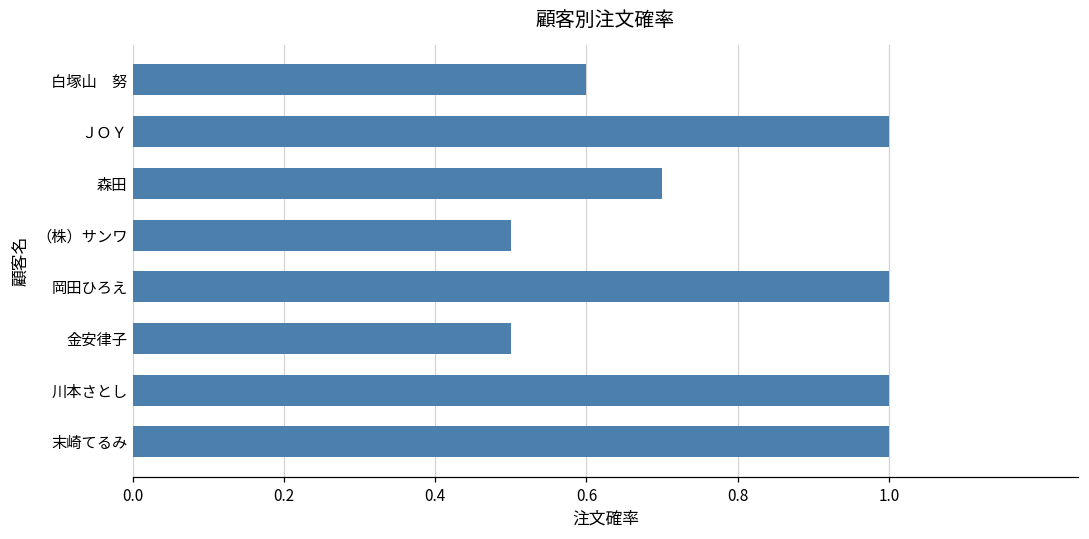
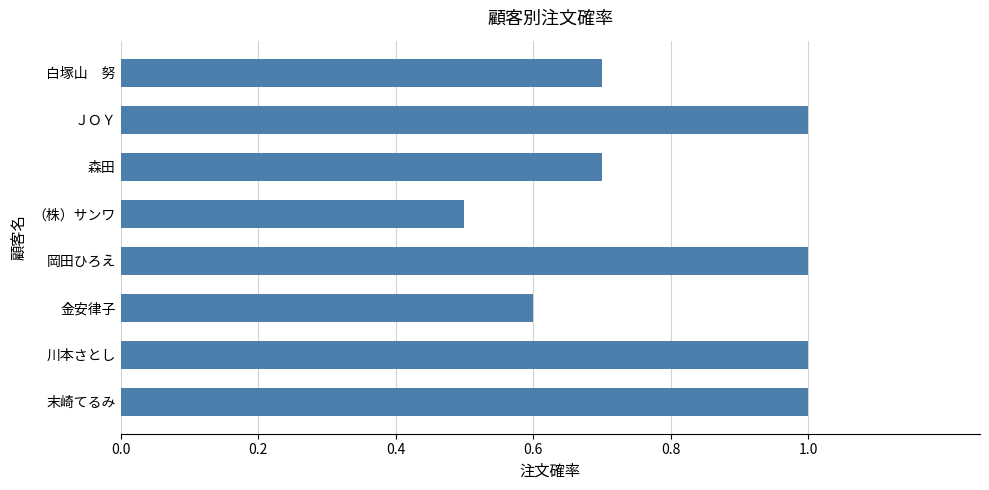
白塚山 努: 0.6 -> 0.7
金安律子: 0.5 -> 0.6
